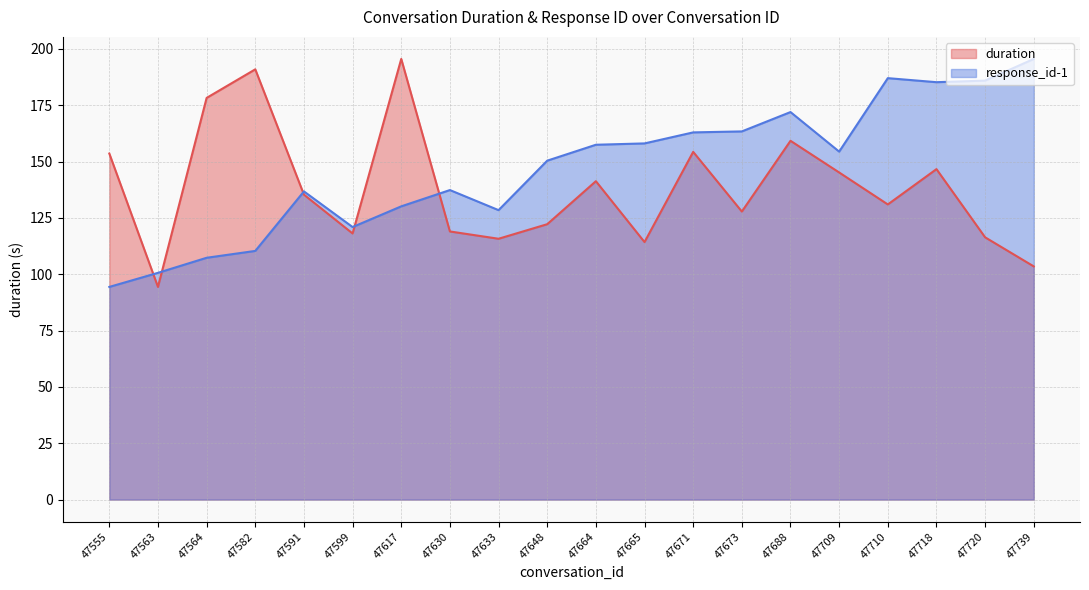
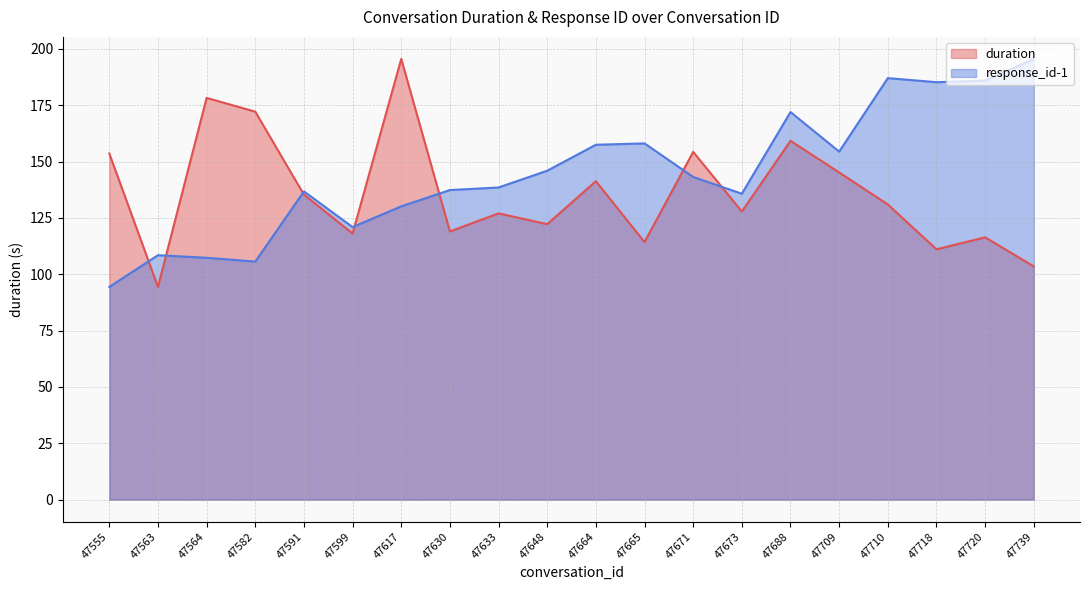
response_id-1, 47563: 101 -> 108
duration, 47582: 191 -> 172
response_id-1, 47582: 110 -> 106
duration, 47633: 116 -> 127
response_id-1, 47633: 128 -> 139
response_id-1, 47648: 150 -> 146
response_id-1, 47671: 163 -> 143
response_id-1, 47673: 163 -> 136
duration, 47718: 147 -> 111
